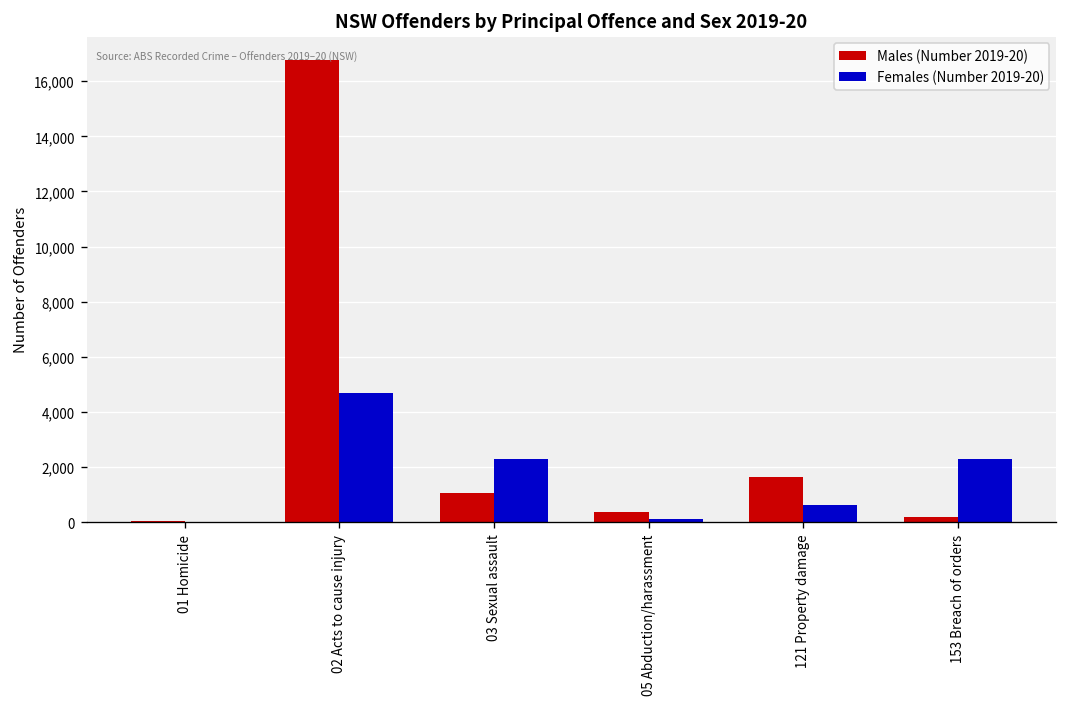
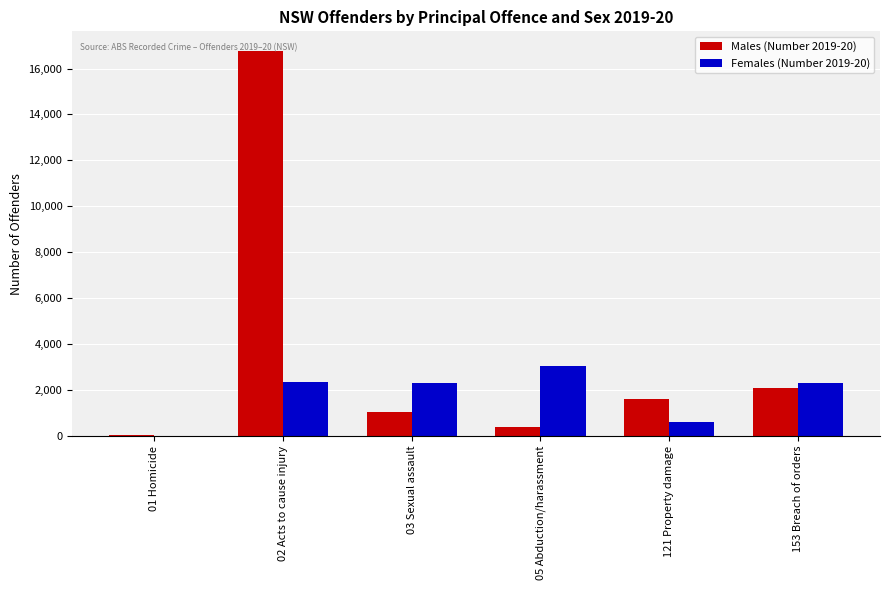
Females (Number 2019-20), 02 Acts to cause injury: 4,700 -> 2,400
Females (Number 2019-20), 05 Abduction/harassment: 100 -> 3,100
Males (Number 2019-20), 153 Breach of orders: 200 -> 2,100
